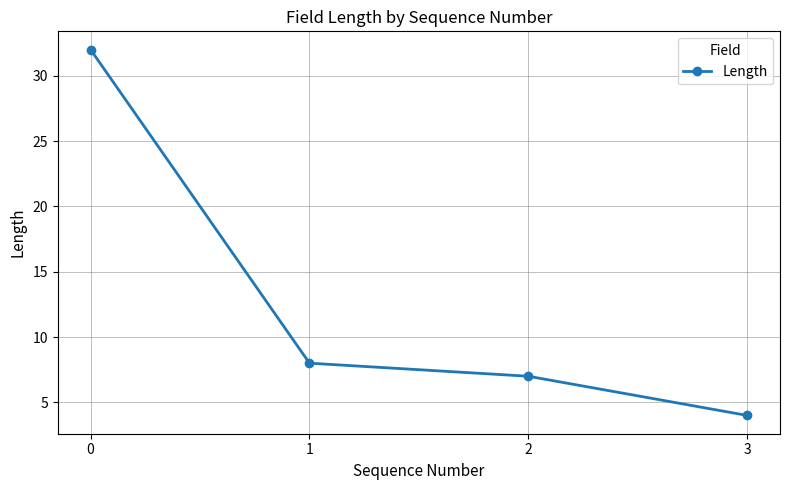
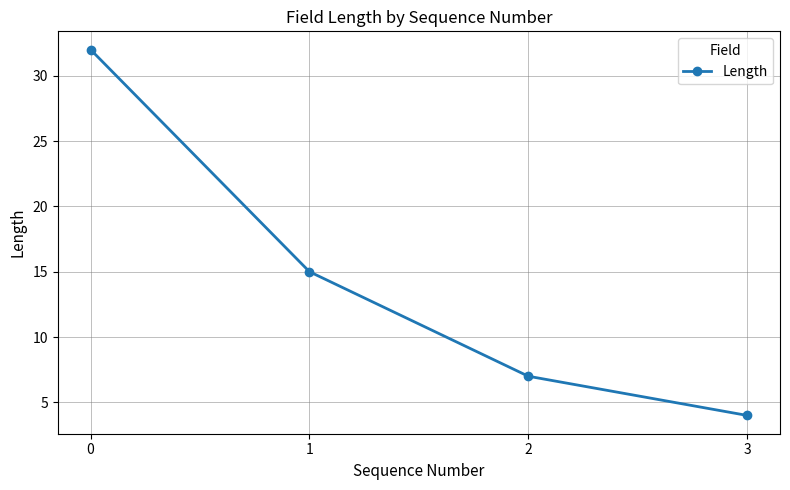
1: 8 -> 15
